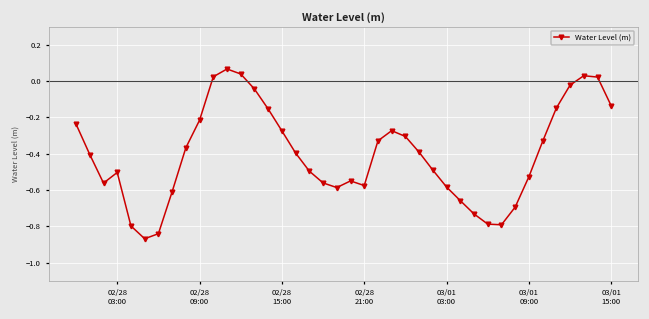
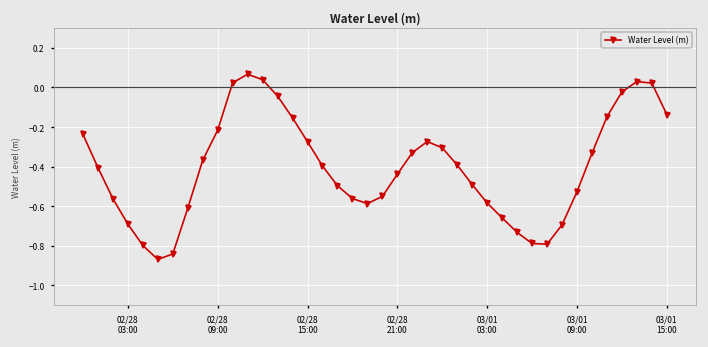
02/28 03:00: -0.50 -> -0.69
02/28 21:00: -0.58 -> -0.44
